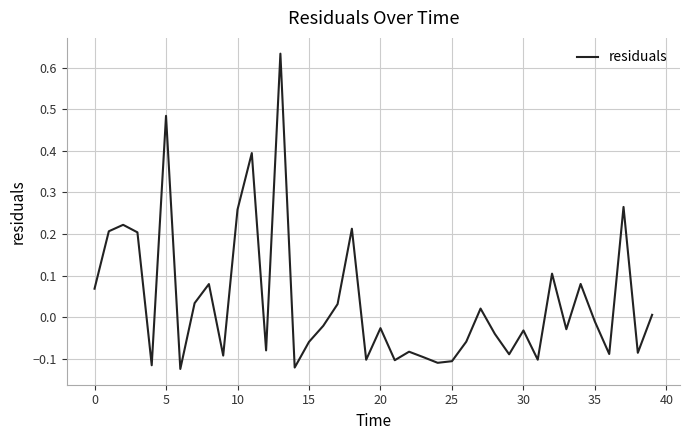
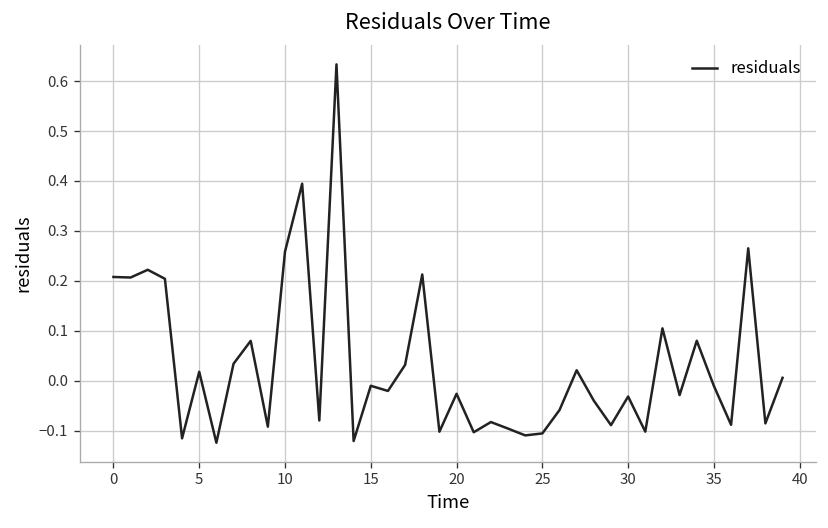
0: 0.07 -> 0.21
5: 0.48 -> 0.02
15: -0.06 -> -0.01
